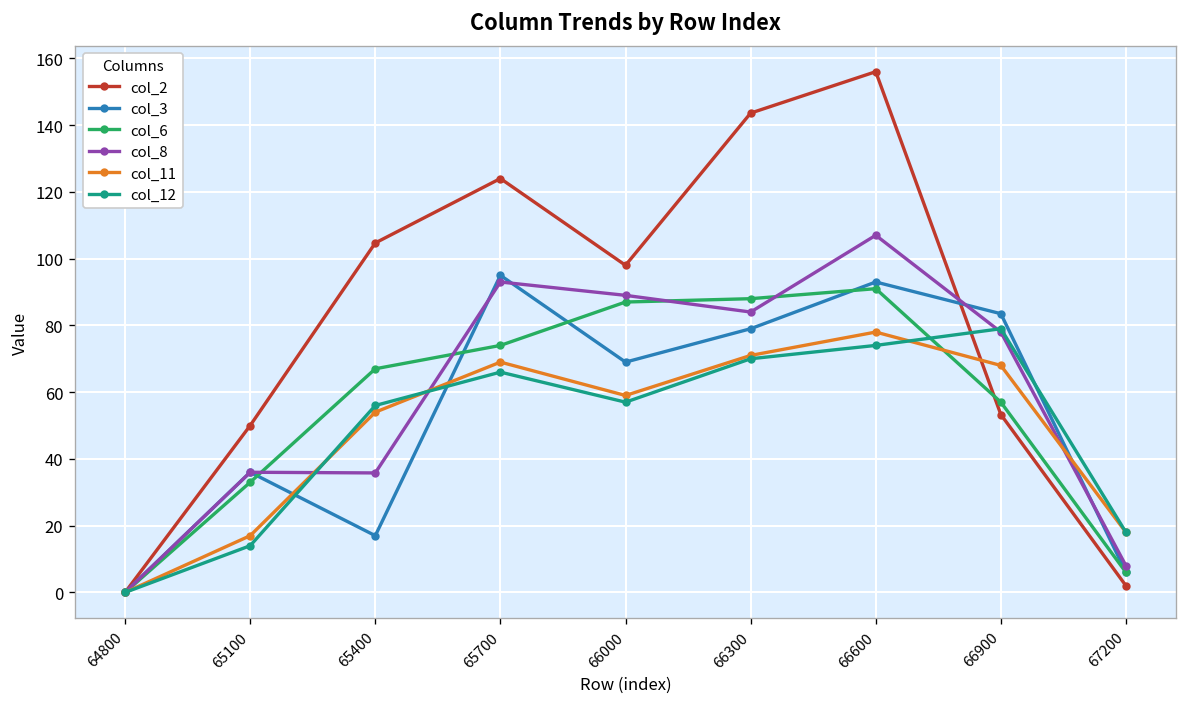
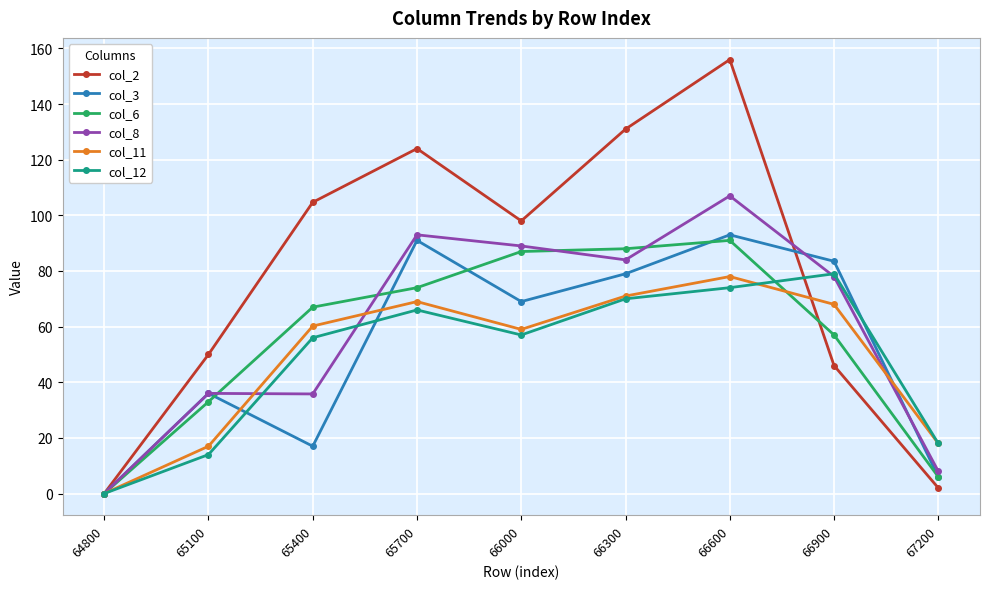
col_11, 65400: 54 -> 60
col_3, 65700: 95 -> 91
col_2, 66300: 144 -> 131
col_2, 66900: 53 -> 46
